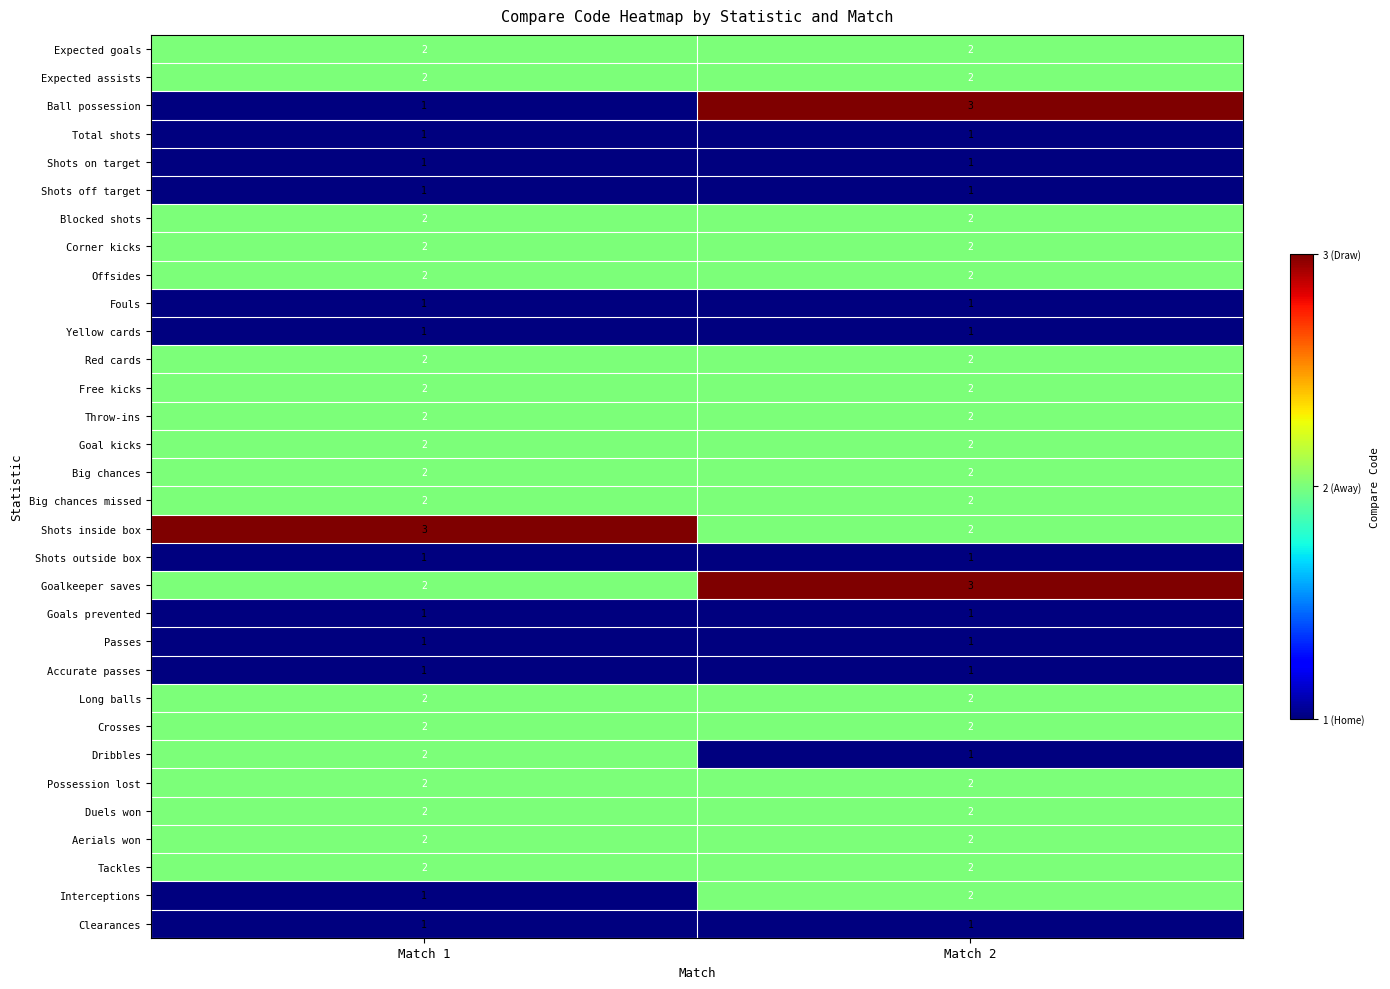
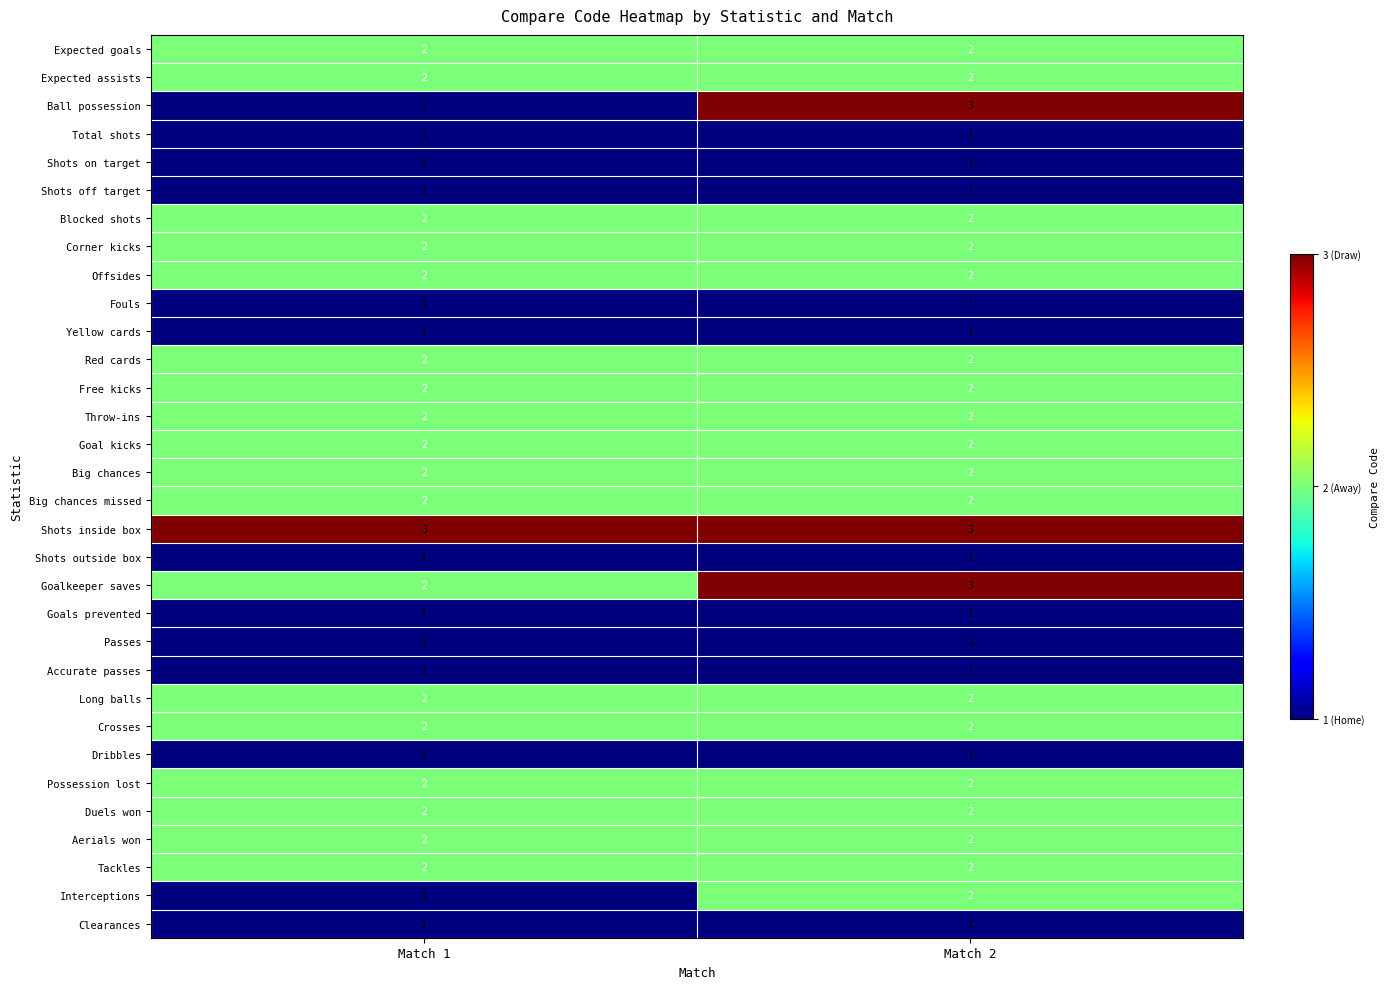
Shots inside box, Match 2: 2 -> 3
Dribbles, Match 1: 2 -> 1
